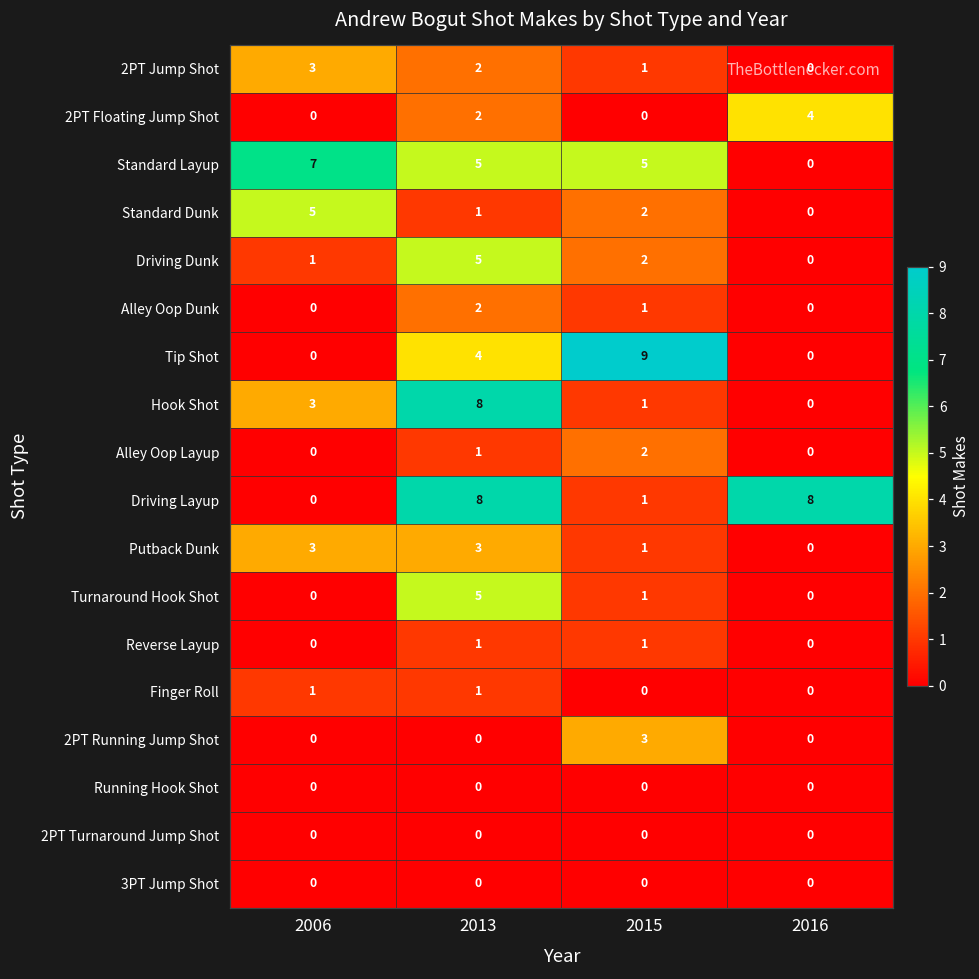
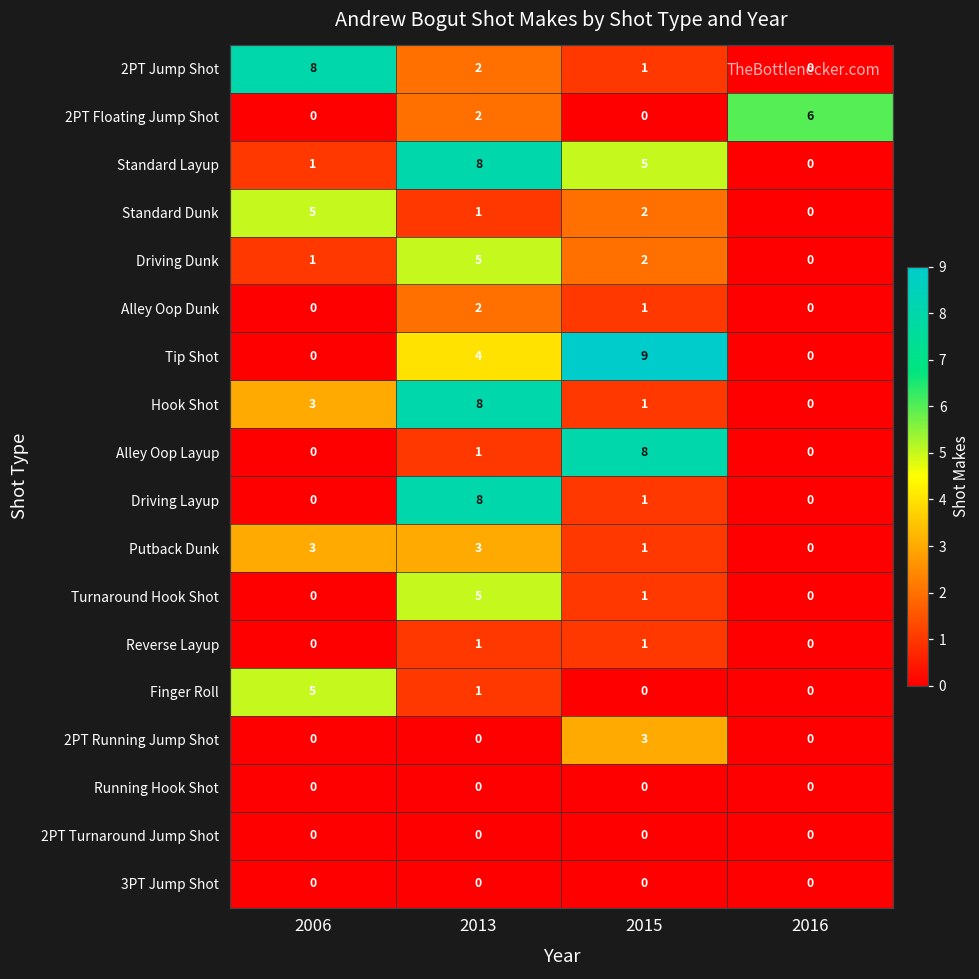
2PT Jump Shot, 2006: 3 -> 8
2PT Floating Jump Shot, 2016: 4 -> 6
Standard Layup, 2006: 7 -> 1
Standard Layup, 2013: 5 -> 8
Alley Oop Layup, 2015: 2 -> 8
Driving Layup, 2016: 8 -> 0
Finger Roll, 2006: 1 -> 5
